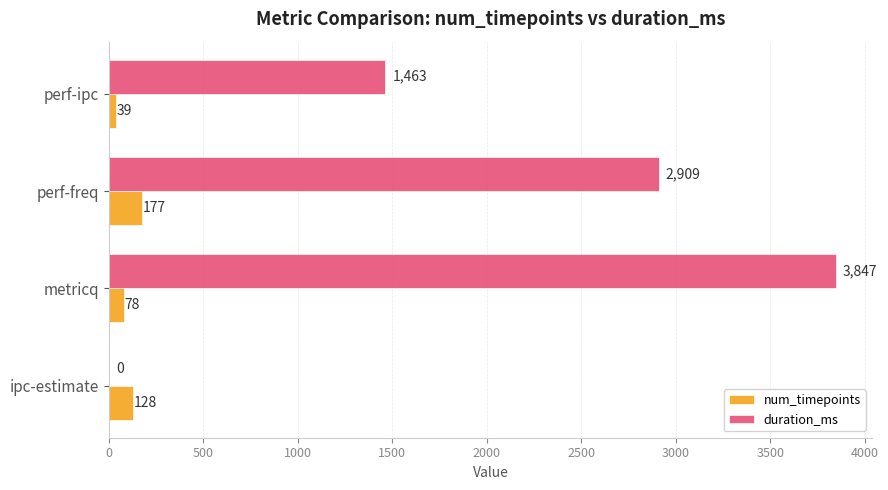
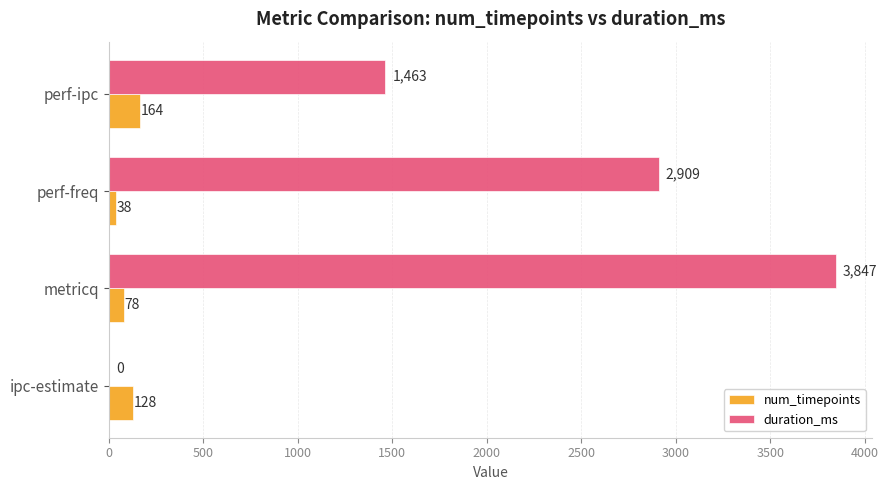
num_timepoints, perf-ipc: 39 -> 164
num_timepoints, perf-freq: 177 -> 38
